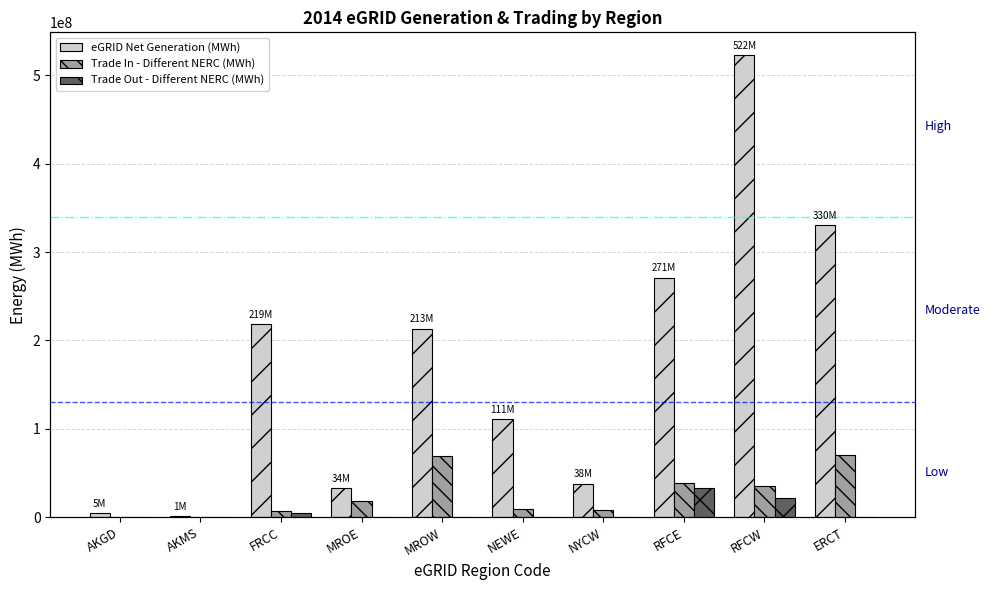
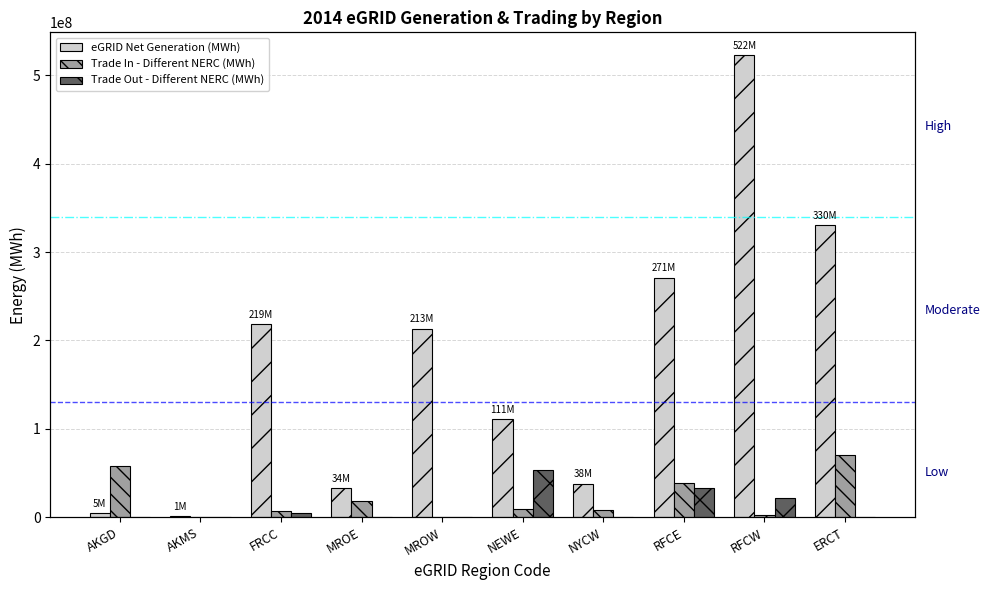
Trade In - Different NERC (MWh), AKGD: 0 -> 60000000
Trade In - Different NERC (MWh), MROW: 70000000 -> 0
Trade Out - Different NERC (MWh), NEWE: 0 -> 50000000
Trade In - Different NERC (MWh), RFCW: 40000000 -> 0
